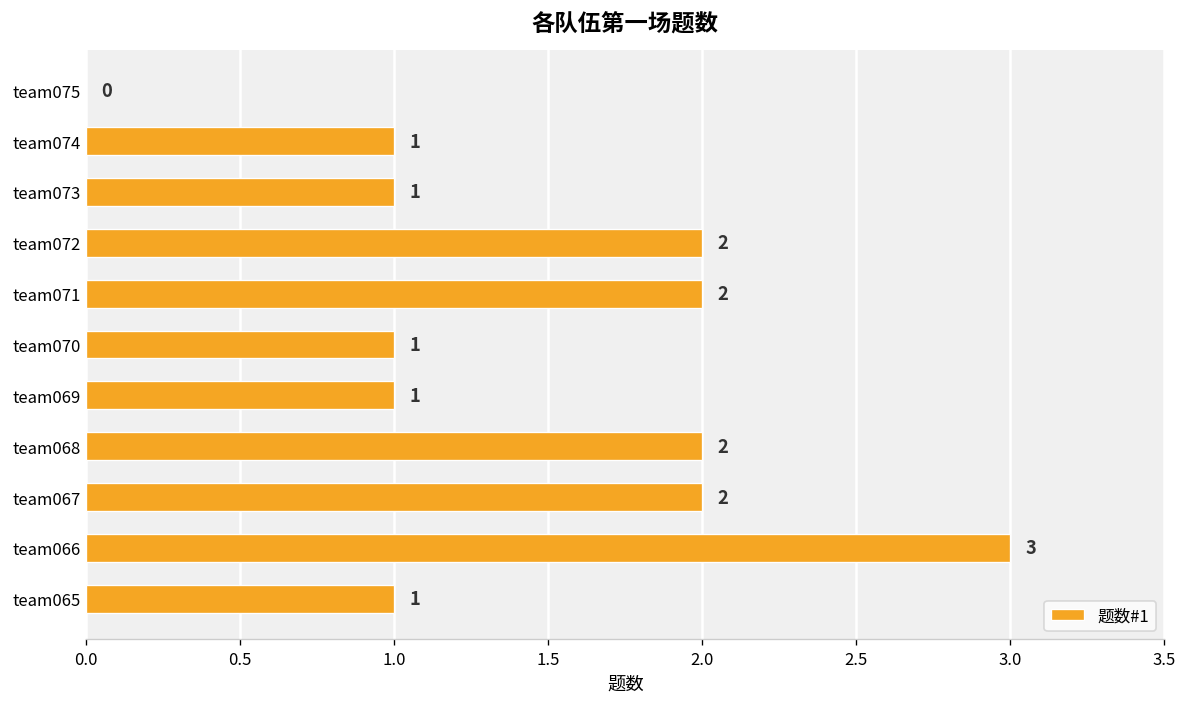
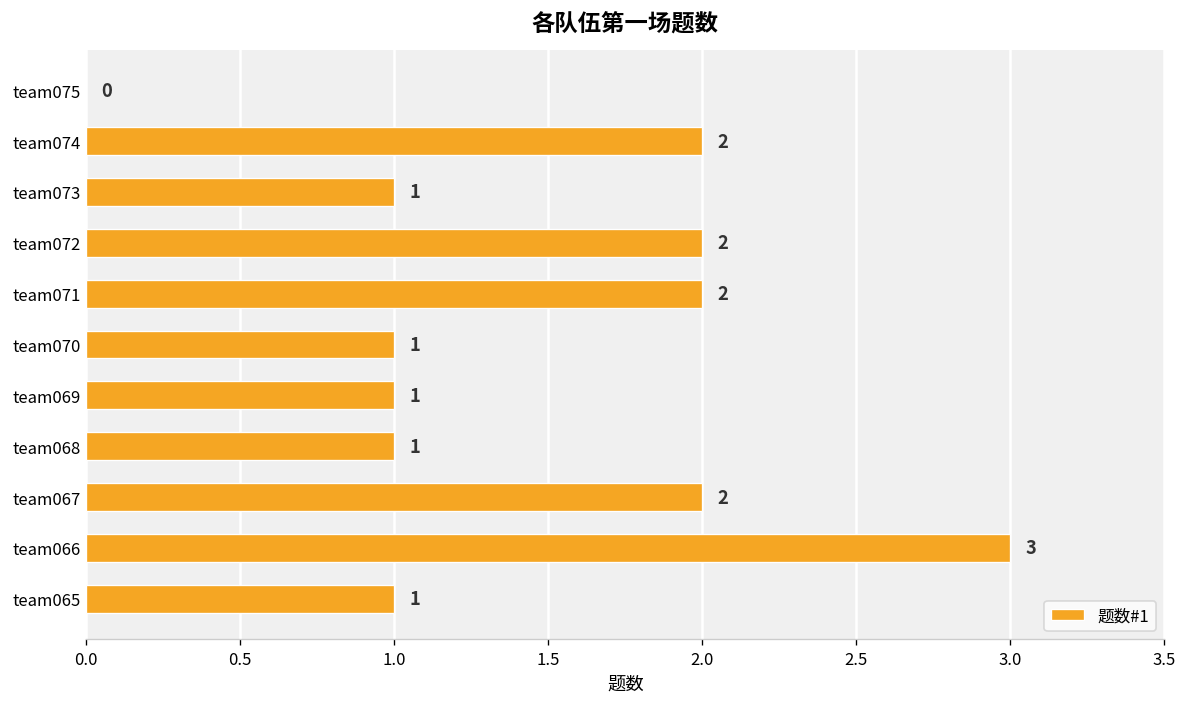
team074: 1 -> 2
team068: 2 -> 1
